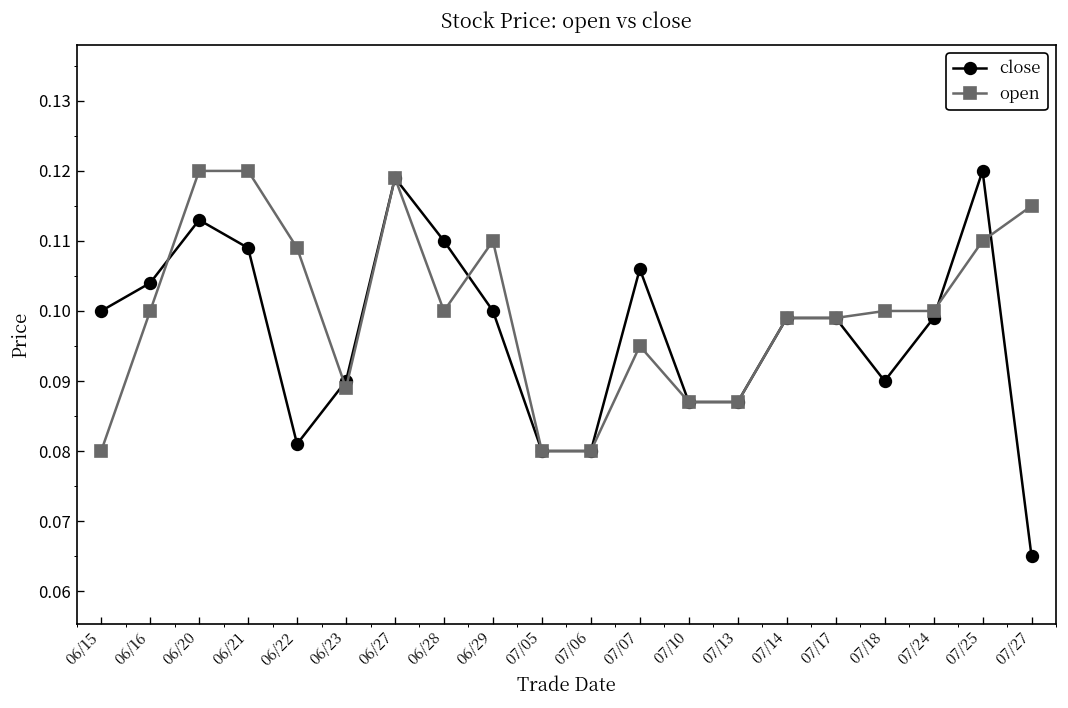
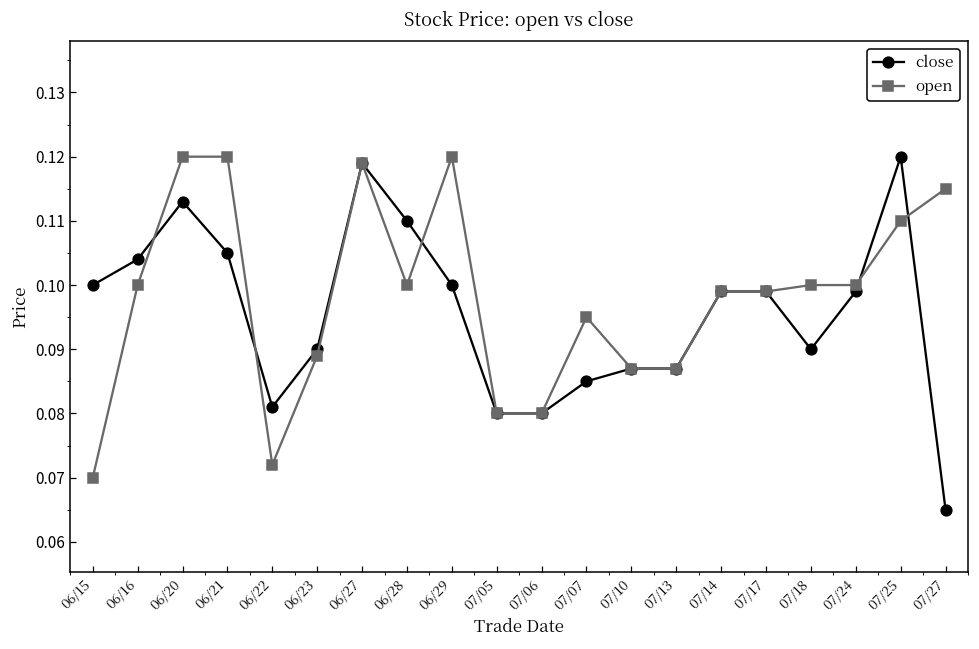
open, 06/15: 0.08 -> 0.07
close, 06/21: 0.109 -> 0.105
open, 06/22: 0.109 -> 0.072
open, 06/29: 0.11 -> 0.12
close, 07/07: 0.106 -> 0.085
